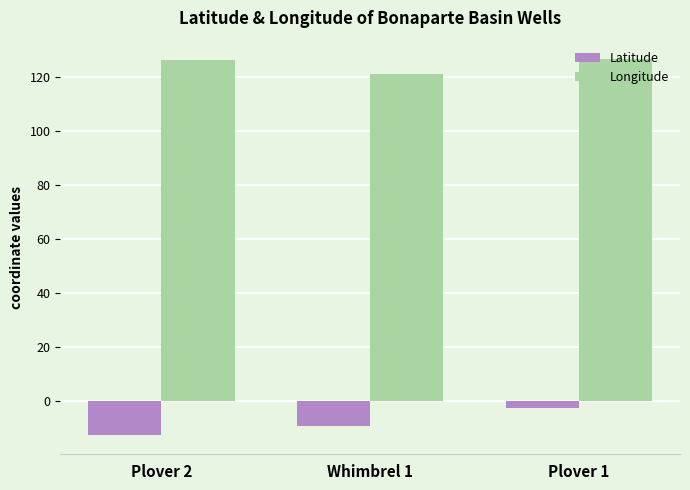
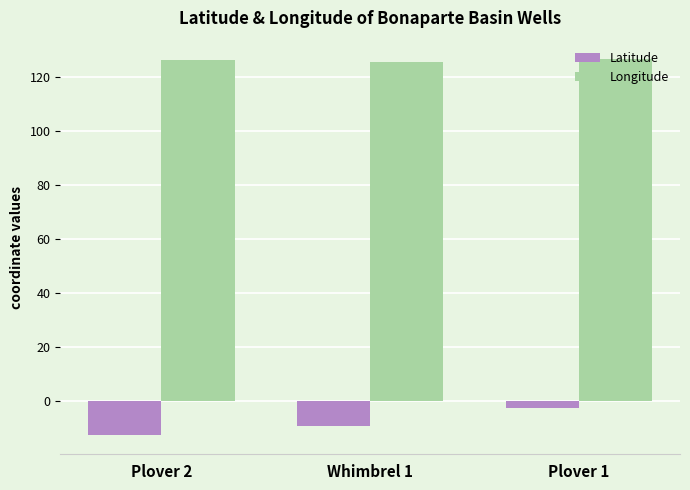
Longitude, Whimbrel 1: 121 -> 125
